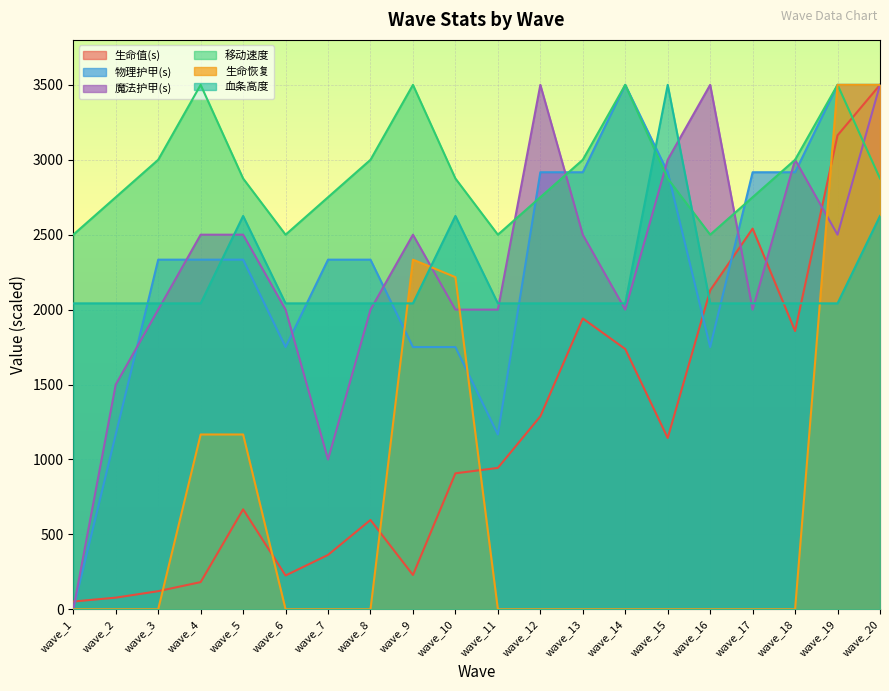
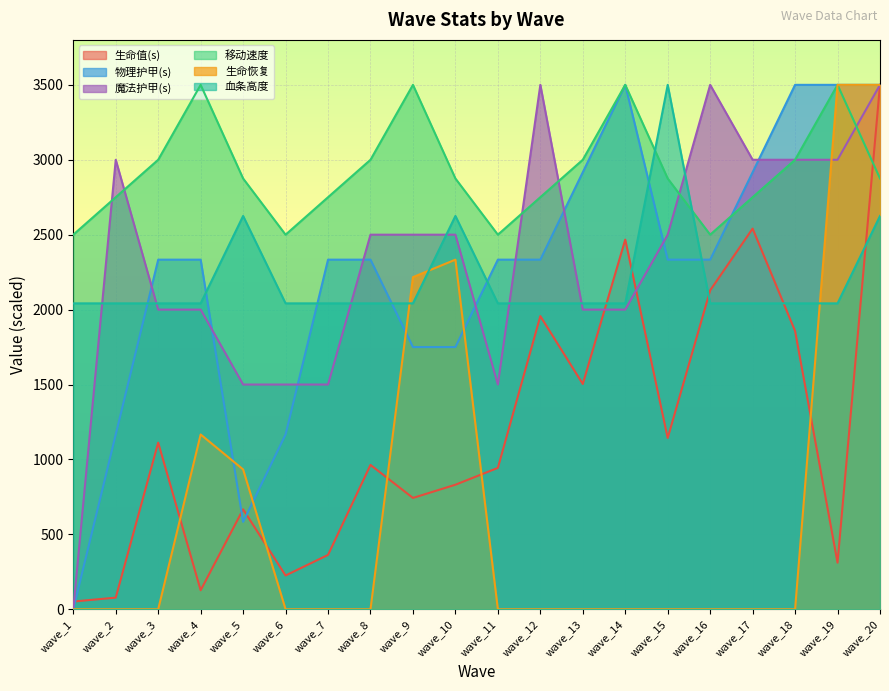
魔法护甲(s), wave_2: 1500 -> 3000
生命值(s), wave_3: 120 -> 1110
生命值(s), wave_4: 180 -> 130
魔法护甲(s), wave_4: 2500 -> 2000
物理护甲(s), wave_5: 2330 -> 580
魔法护甲(s), wave_5: 2500 -> 1500
生命恢复, wave_5: 1170 -> 930
物理护甲(s), wave_6: 1750 -> 1170
魔法护甲(s), wave_6: 2000 -> 1500
魔法护甲(s), wave_7: 1000 -> 1500
生命值(s), wave_8: 600 -> 960
魔法护甲(s), wave_8: 2000 -> 2500
生命值(s), wave_9: 230 -> 740
生命恢复, wave_9: 2330 -> 2220
生命值(s), wave_10: 910 -> 830
魔法护甲(s), wave_10: 2000 -> 2500
生命恢复, wave_10: 2220 -> 2330
物理护甲(s), wave_11: 1170 -> 2330
魔法护甲(s), wave_11: 2000 -> 1500
生命值(s), wave_12: 1290 -> 1960
物理护甲(s), wave_12: 2920 -> 2330
生命值(s), wave_13: 1940 -> 1500
魔法护甲(s), wave_13: 2500 -> 2000
生命值(s), wave_14: 1740 -> 2470
物理护甲(s), wave_15: 2920 -> 2330
魔法护甲(s), wave_15: 3000 -> 2500
物理护甲(s), wave_16: 1750 -> 2330
魔法护甲(s), wave_17: 2000 -> 3000
物理护甲(s), wave_18: 2920 -> 3500
生命值(s), wave_19: 3160 -> 310
魔法护甲(s), wave_19: 2500 -> 3000
